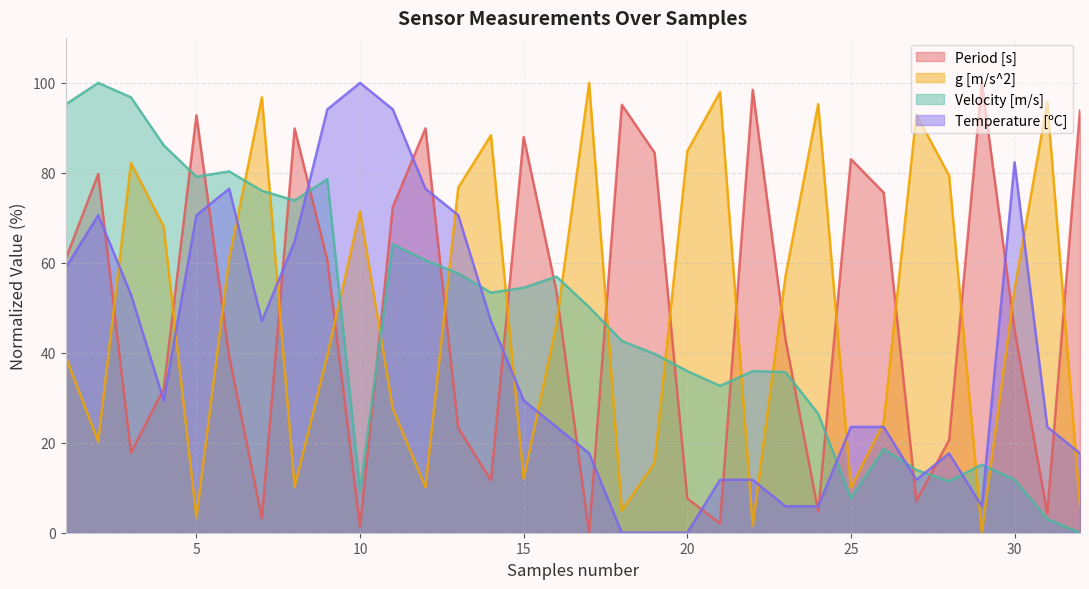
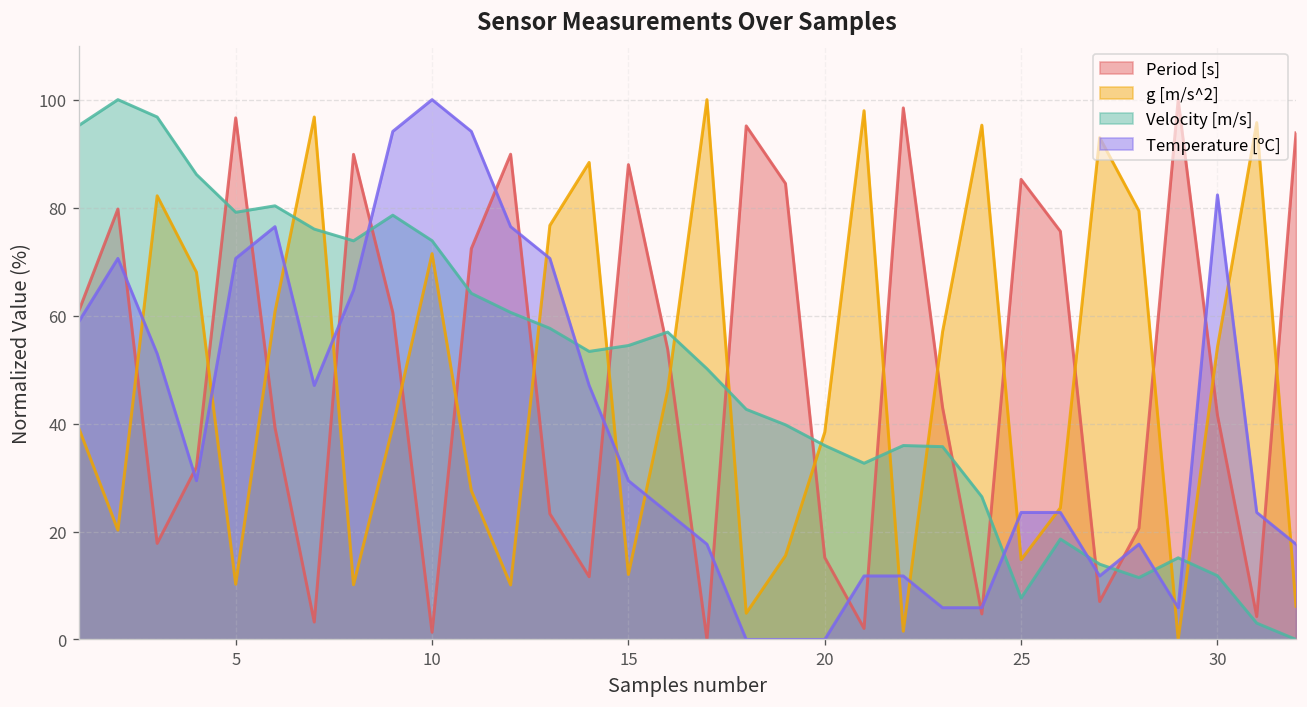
Period [s], 5: 93 -> 97
g [m/s^2], 5: 3 -> 10
Velocity [m/s], 10: 9 -> 74
Period [s], 20: 8 -> 15
g [m/s^2], 20: 85 -> 38
Period [s], 25: 83 -> 85
g [m/s^2], 25: 10 -> 15
Period [s], 30: 45 -> 42
